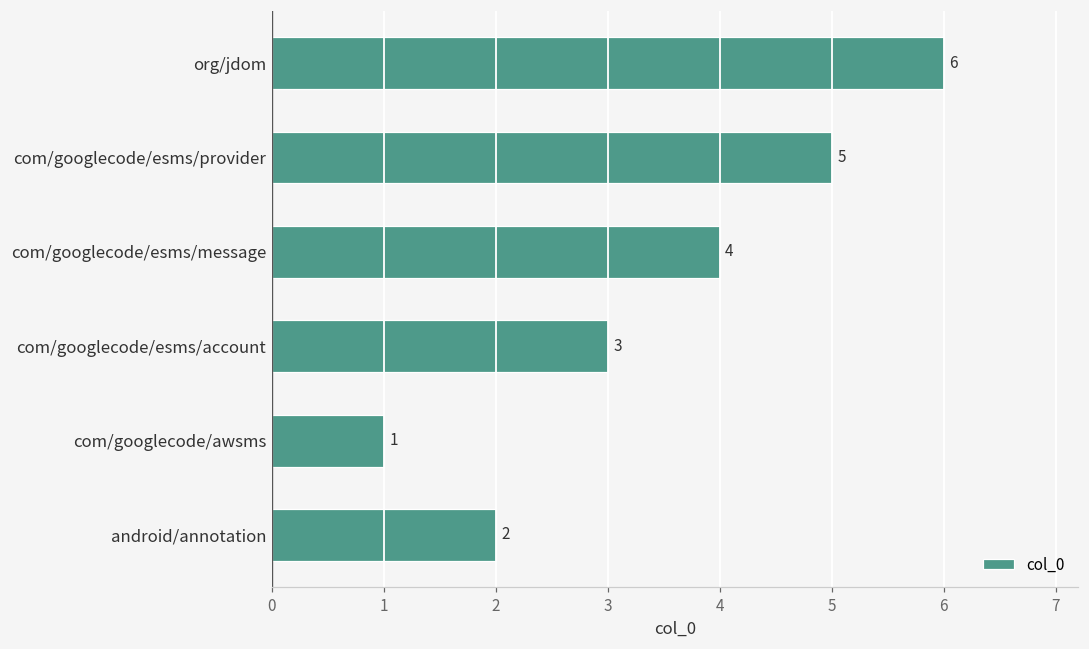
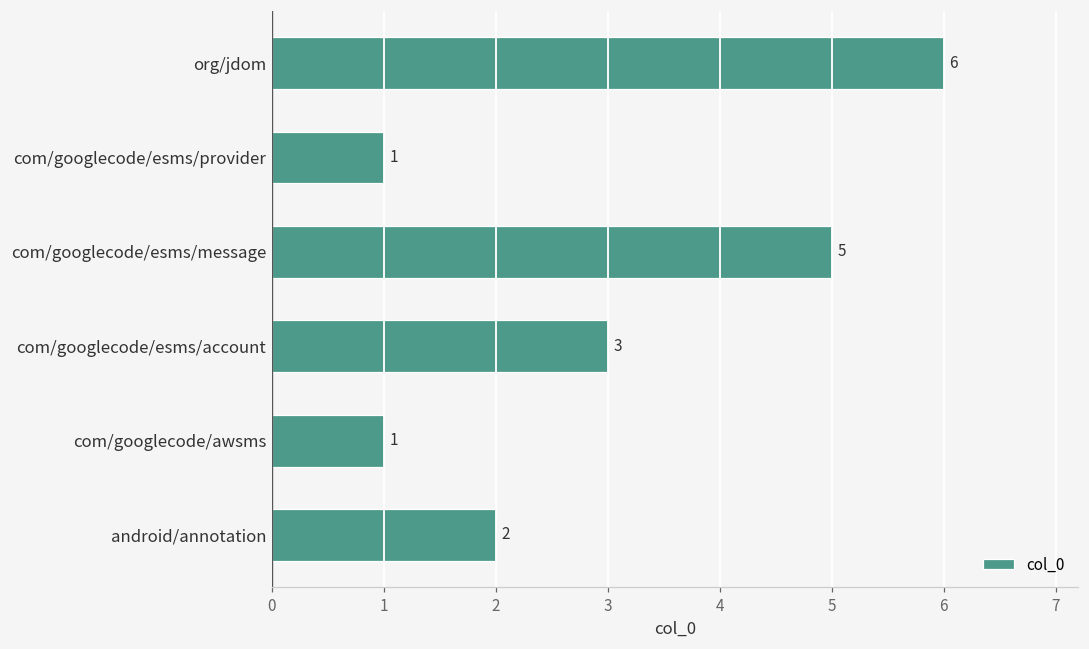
com/googlecode/esms/provider: 5 -> 1
com/googlecode/esms/message: 4 -> 5
